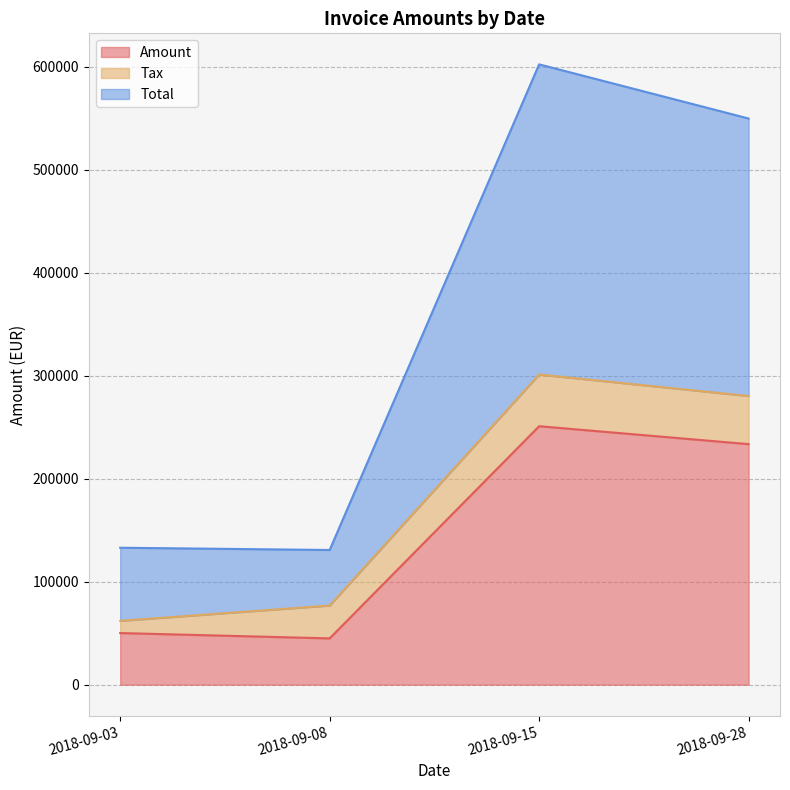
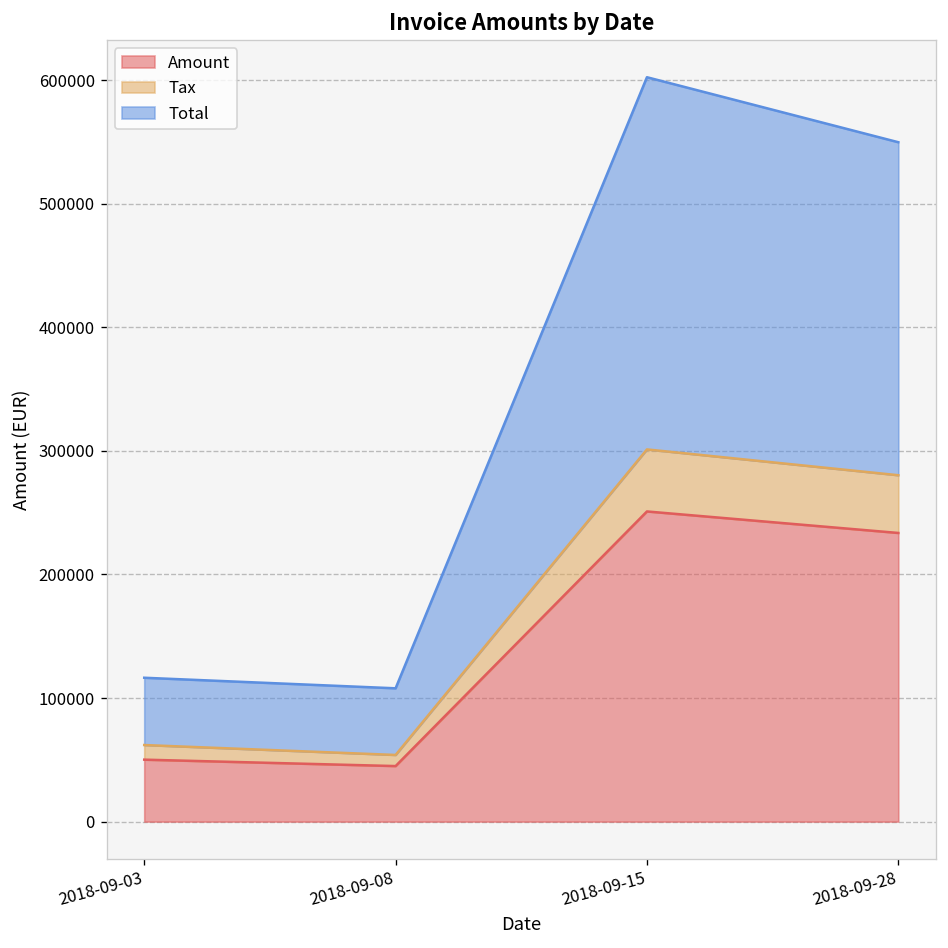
Total, 2018-09-03: 71000 -> 54000
Tax, 2018-09-08: 32000 -> 9000
